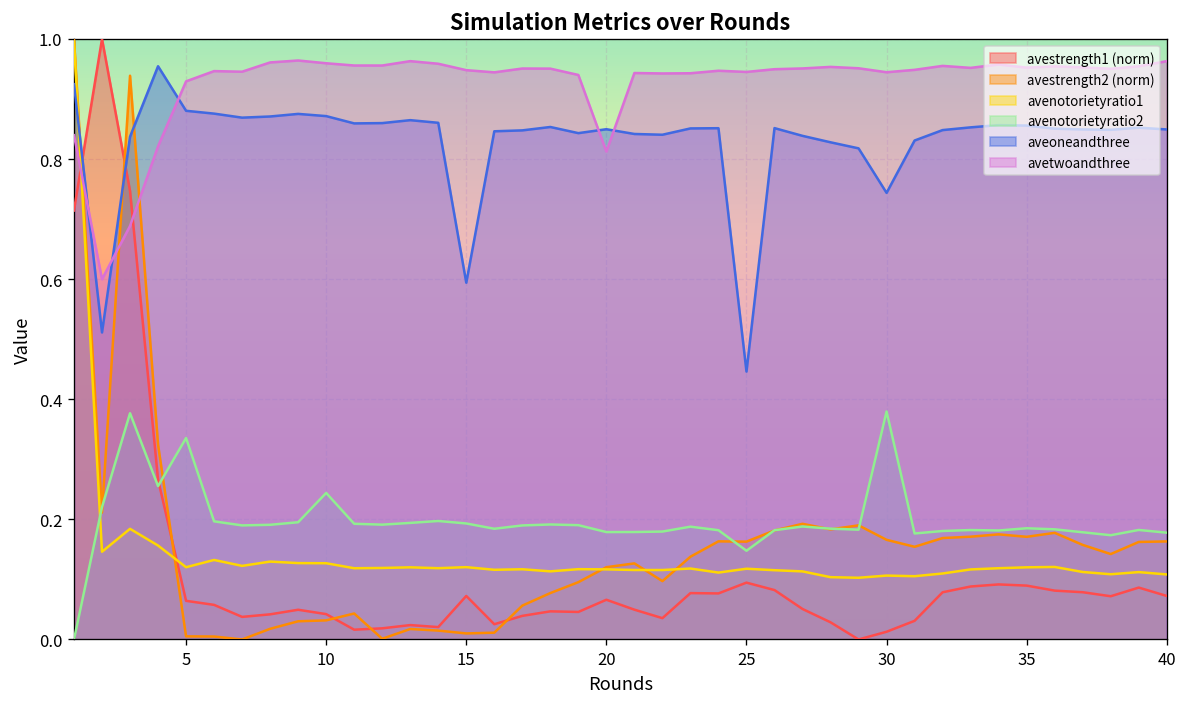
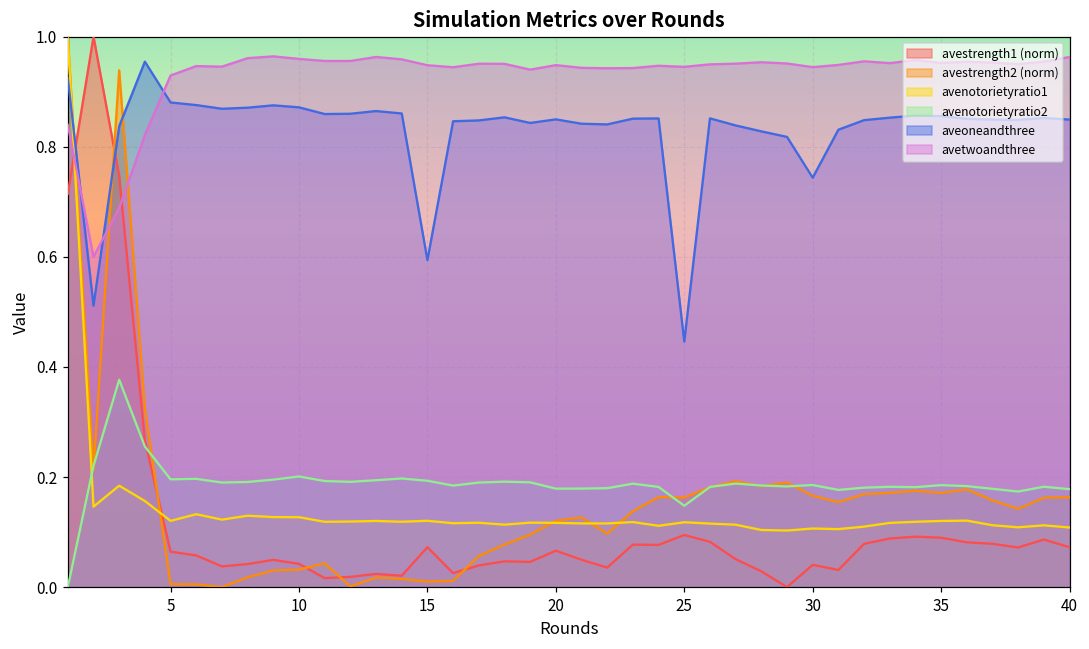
avenotorietyratio2, 5: 0.34 -> 0.20
avenotorietyratio2, 10: 0.24 -> 0.20
avetwoandthree, 20: 0.81 -> 0.95
avestrength1 (norm), 30: 0.01 -> 0.04
avenotorietyratio2, 30: 0.38 -> 0.19
